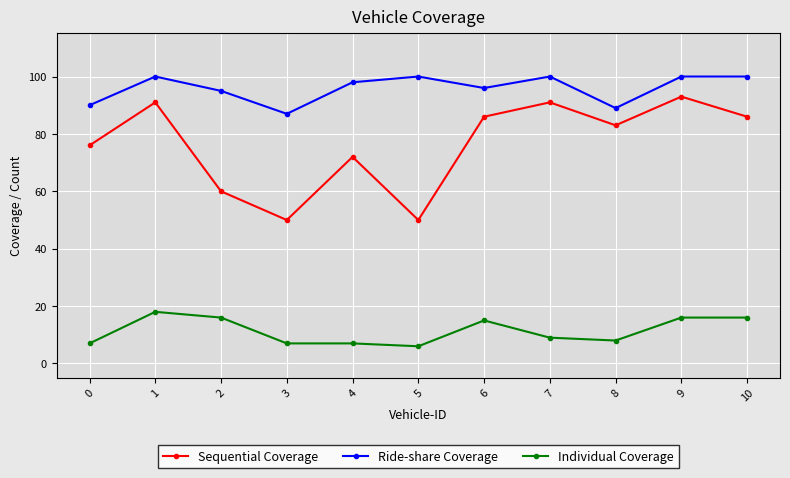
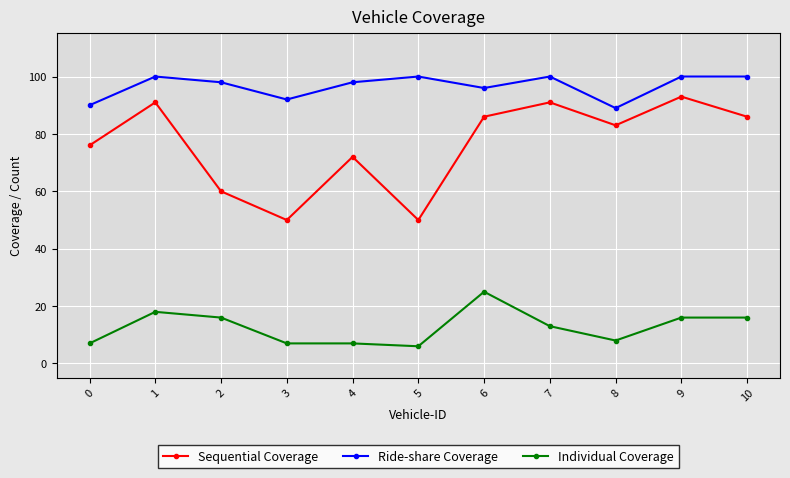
Ride-share Coverage, 2: 95 -> 98
Ride-share Coverage, 3: 87 -> 92
Individual Coverage, 6: 15 -> 25
Individual Coverage, 7: 9 -> 13
